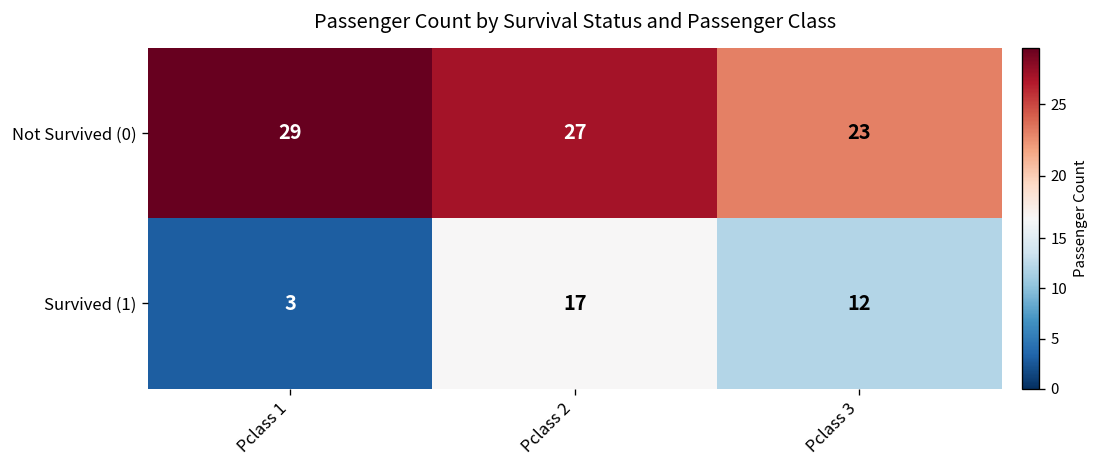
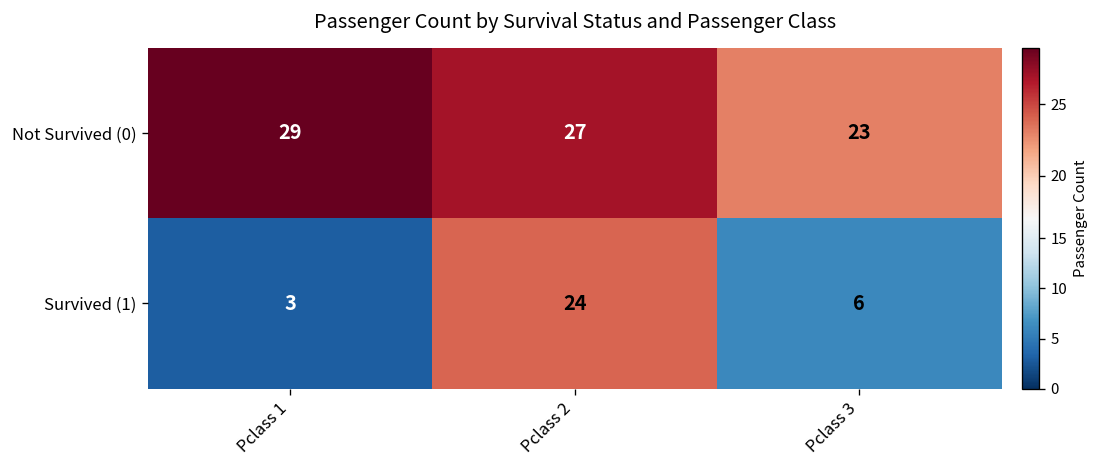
Survived (1), Pclass 2: 17 -> 24
Survived (1), Pclass 3: 12 -> 6
